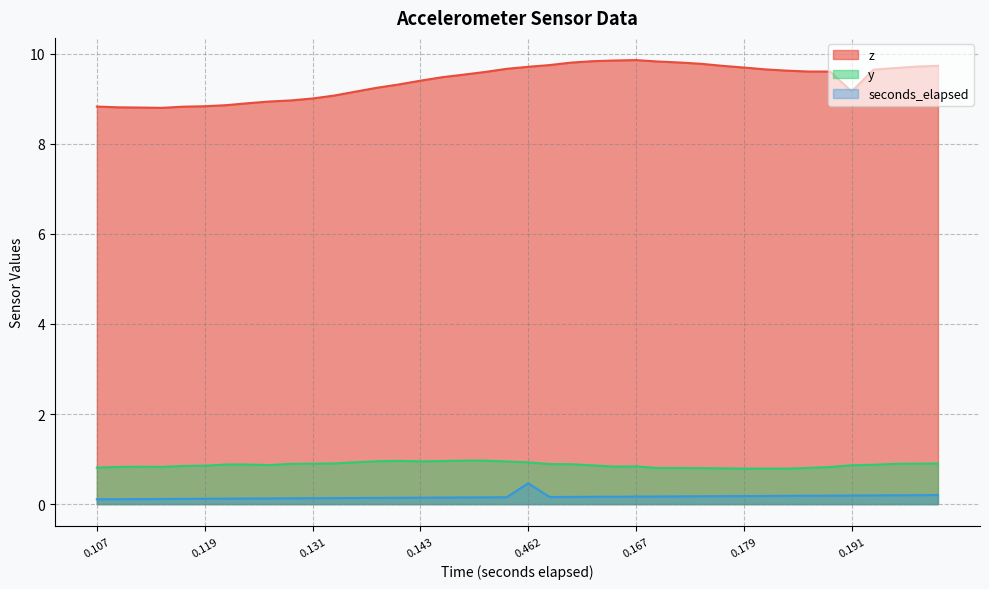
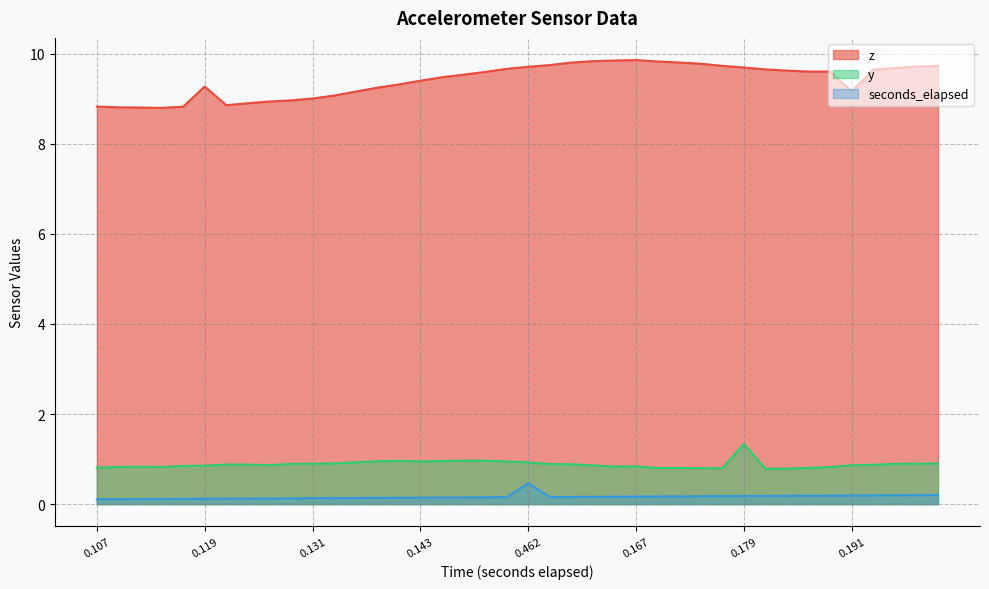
z, 0.119: 8.8 -> 9.3
y, 0.179: 0.8 -> 1.3
